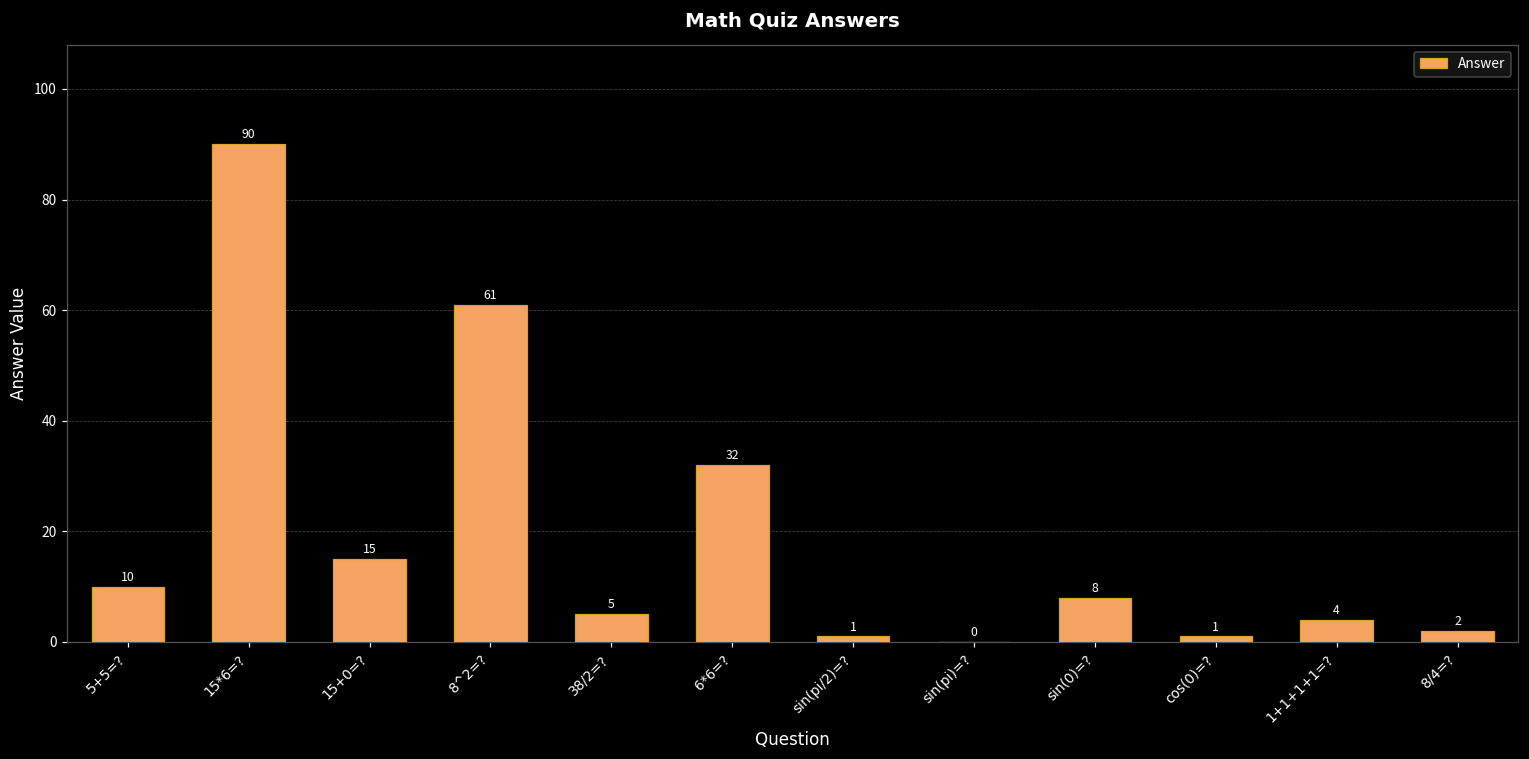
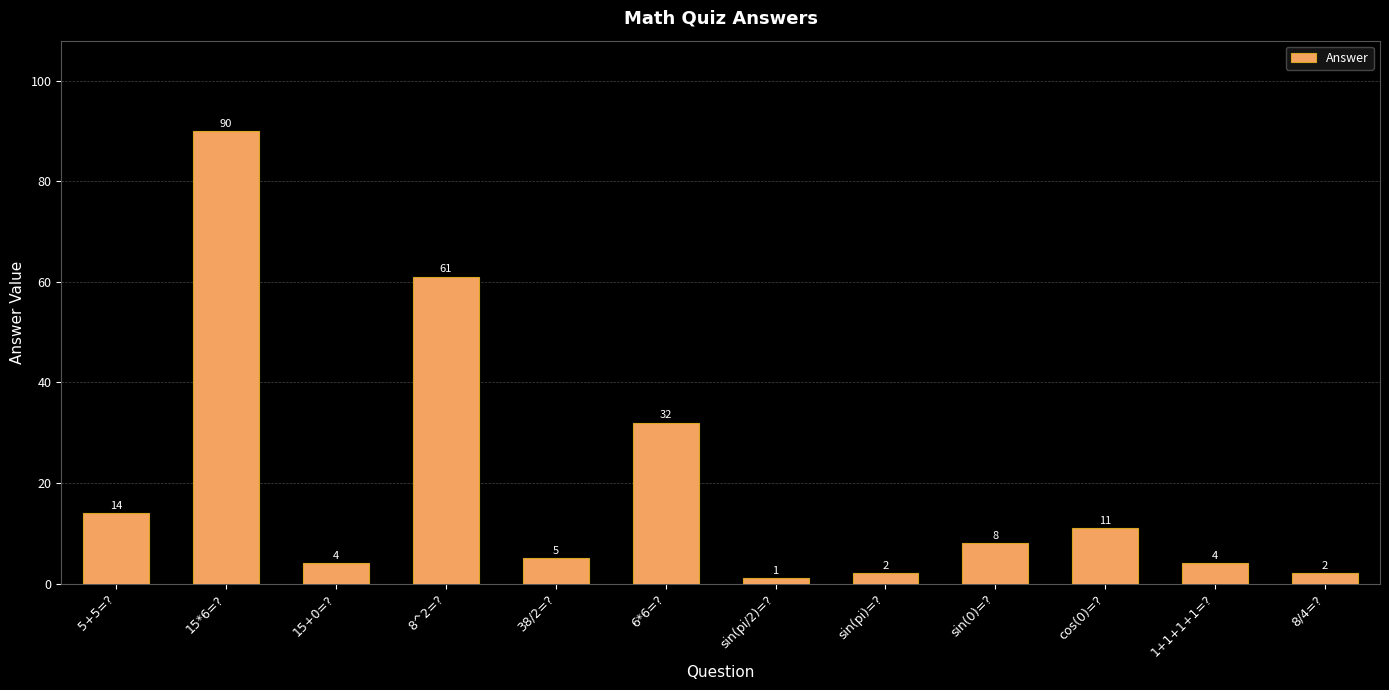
5+5=?: 10 -> 14
15+0=?: 15 -> 4
sin(pi)=?: 0 -> 2
cos(0)=?: 1 -> 11
